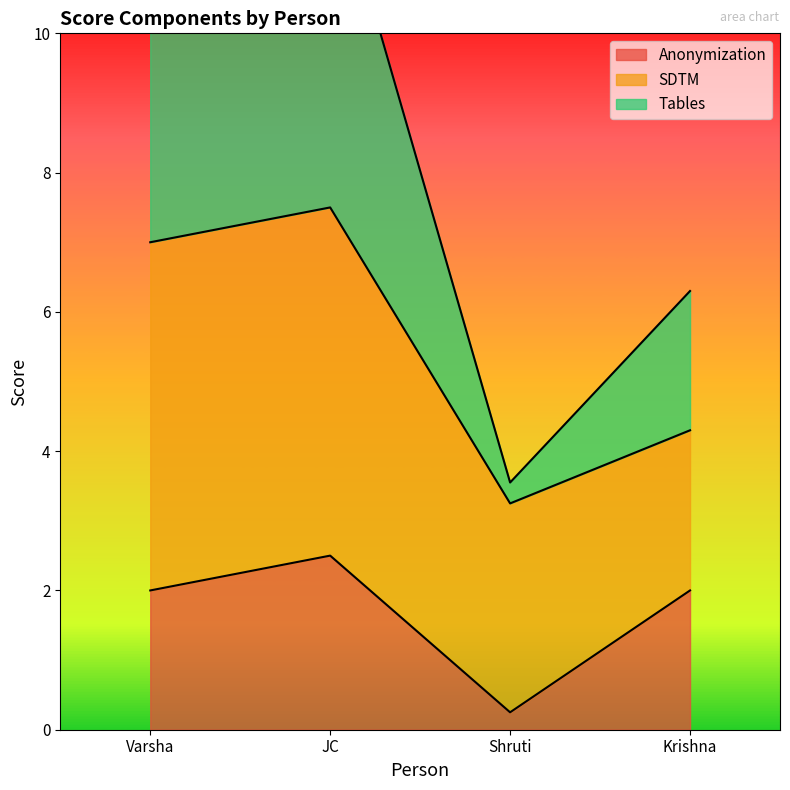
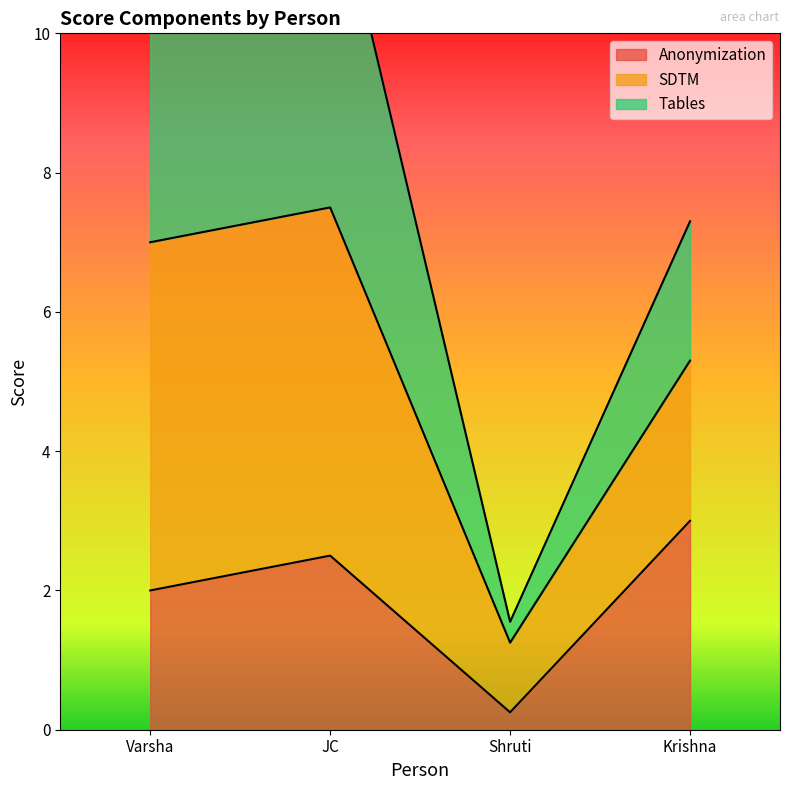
SDTM, Shruti: 3 -> 1
Anonymization, Krishna: 2 -> 3
